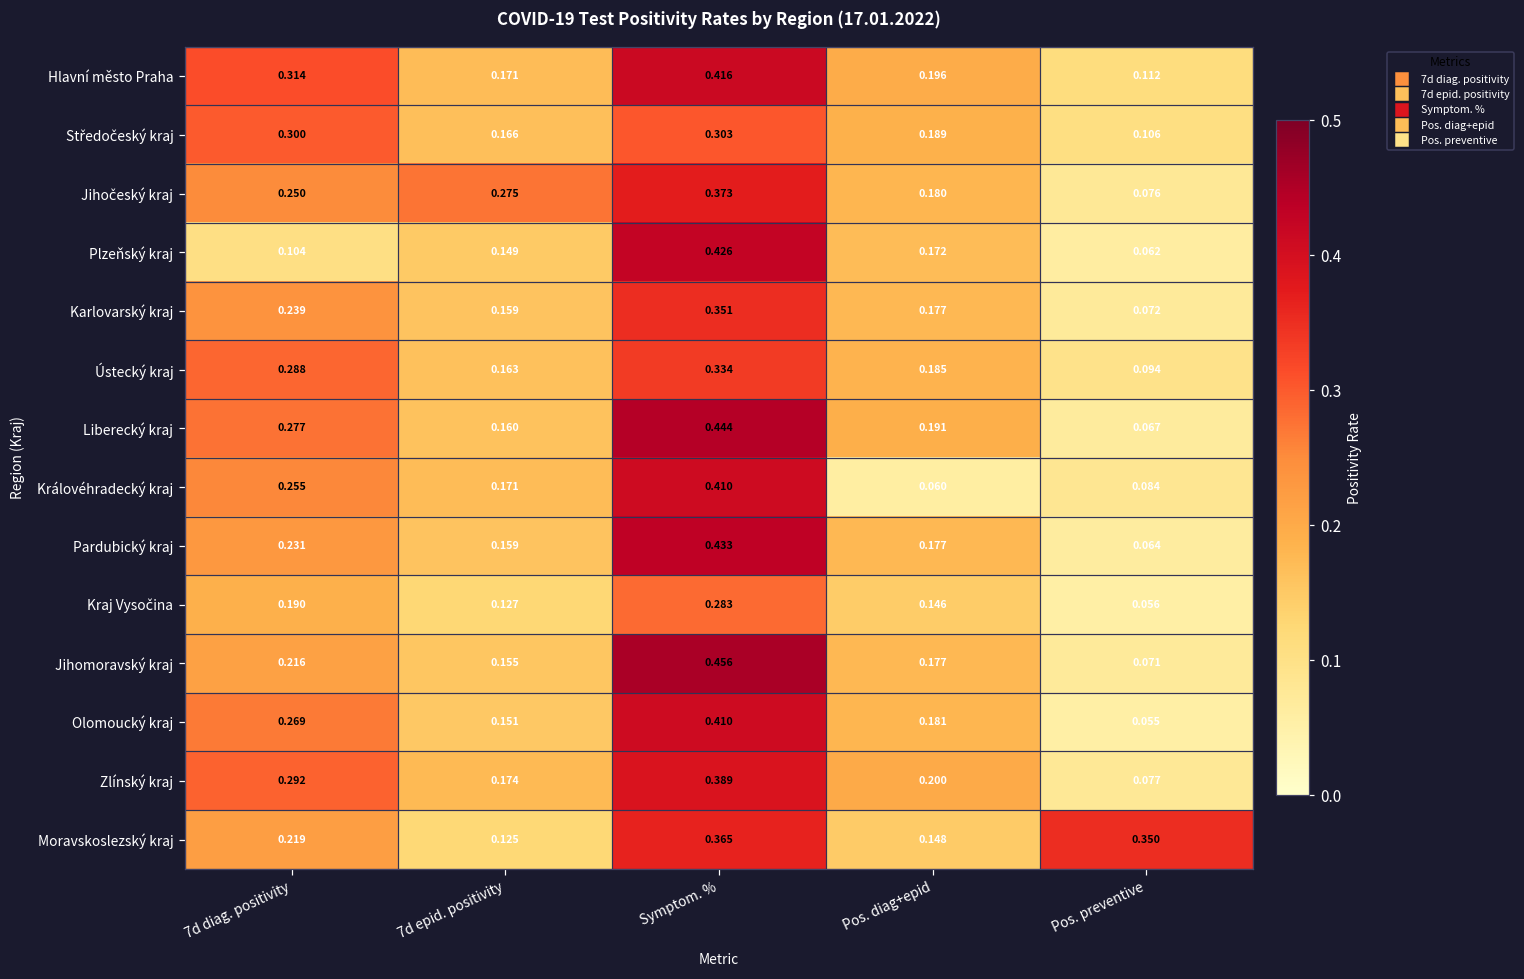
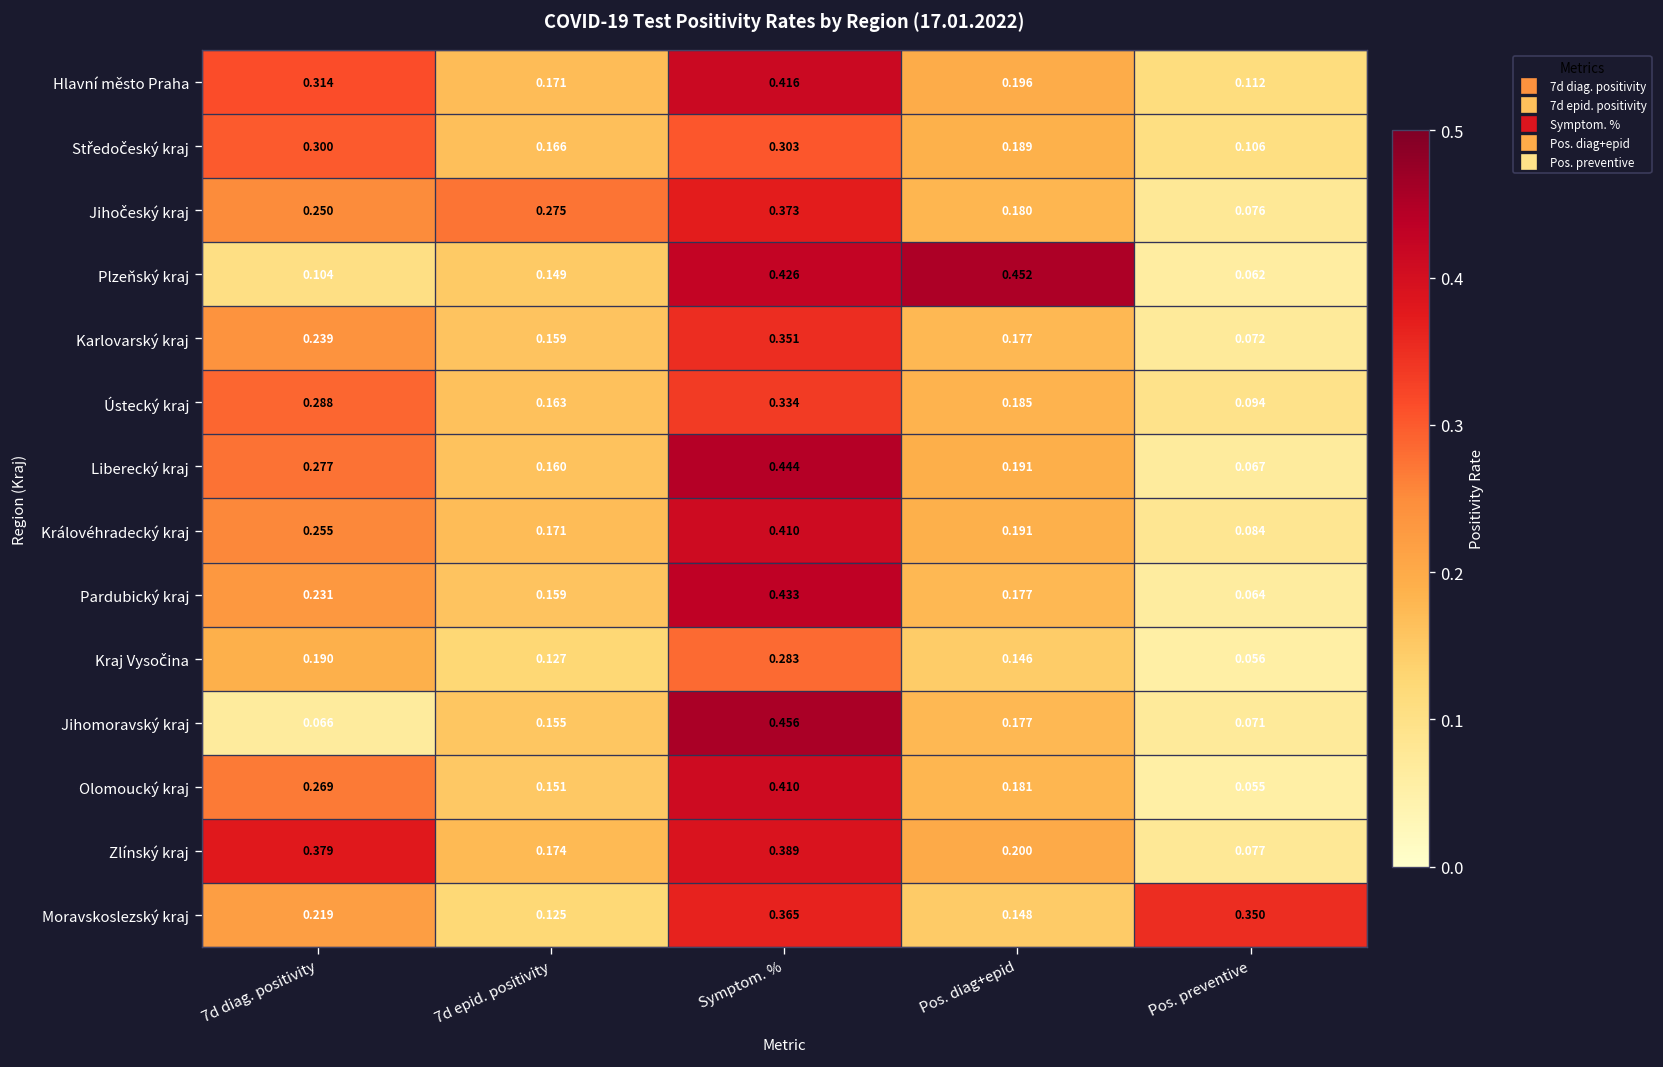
Plzeňský kraj, Pos. diag+epid: 0.172 -> 0.452
Královéhradecký kraj, Pos. diag+epid: 0.060 -> 0.191
Jihomoravský kraj, 7d diag. positivity: 0.216 -> 0.066
Zlínský kraj, 7d diag. positivity: 0.292 -> 0.379
